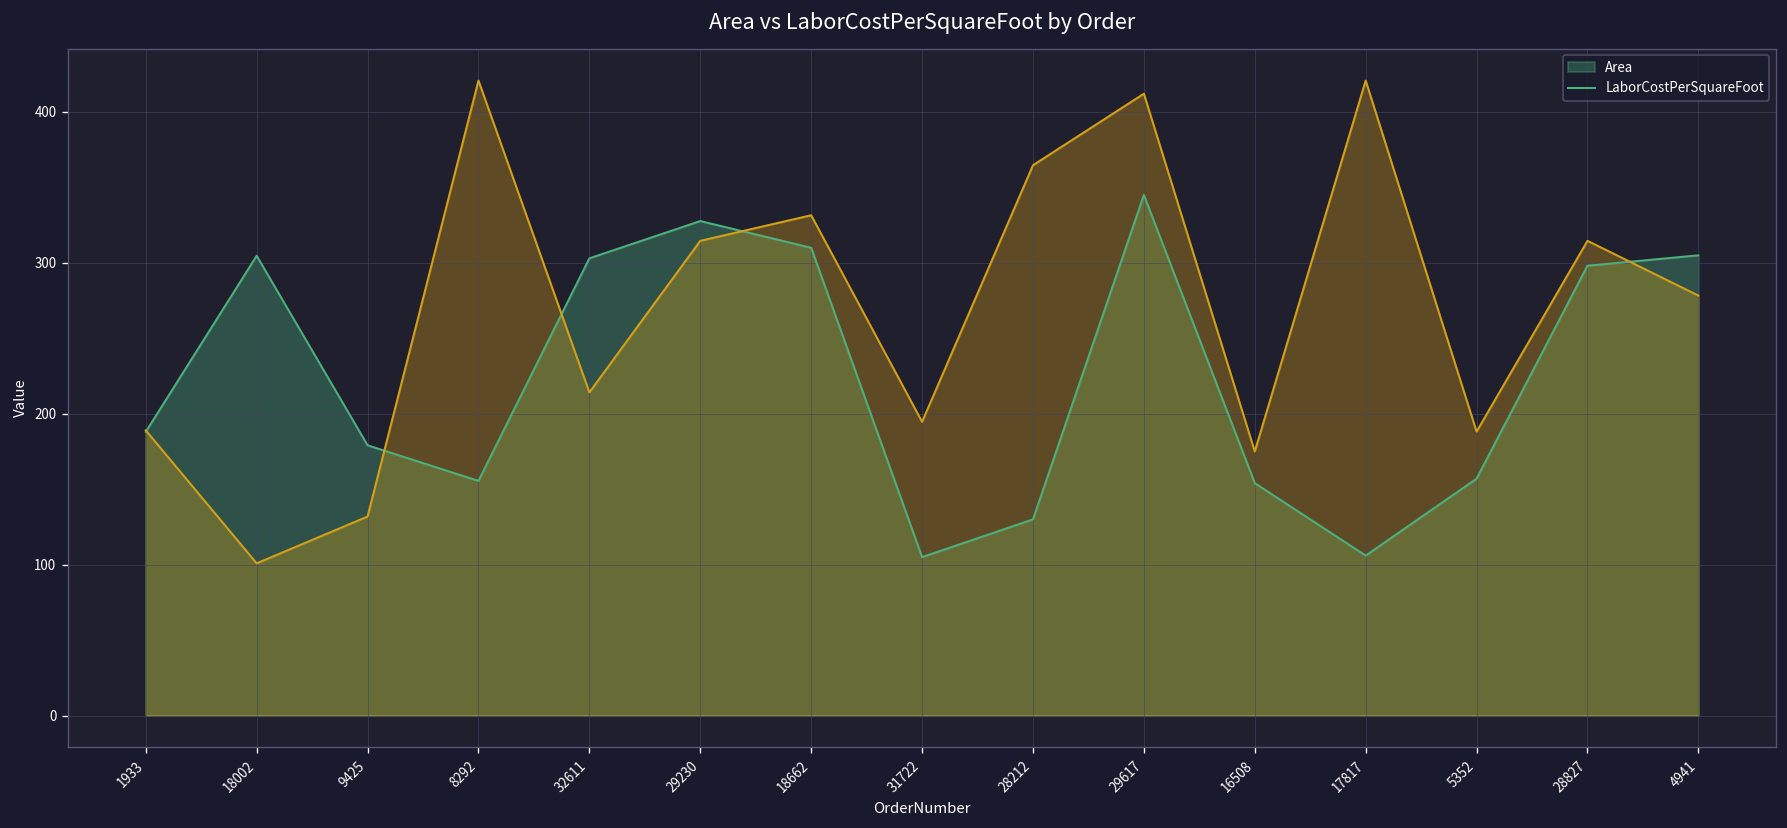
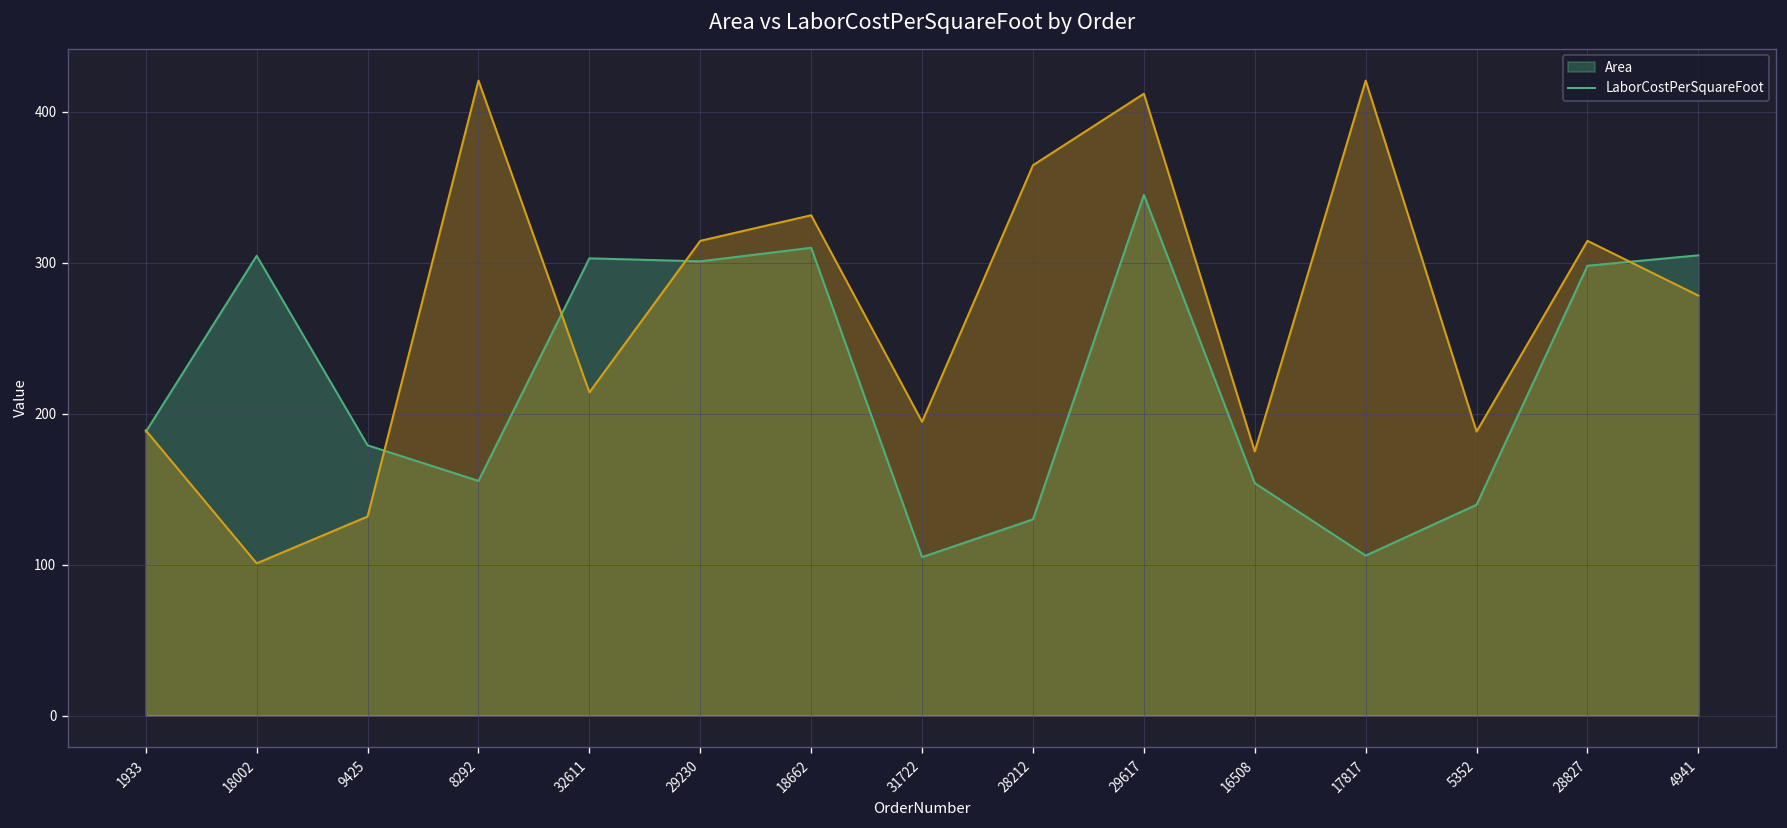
Area, 29230: 328 -> 301
Area, 5352: 157 -> 140
